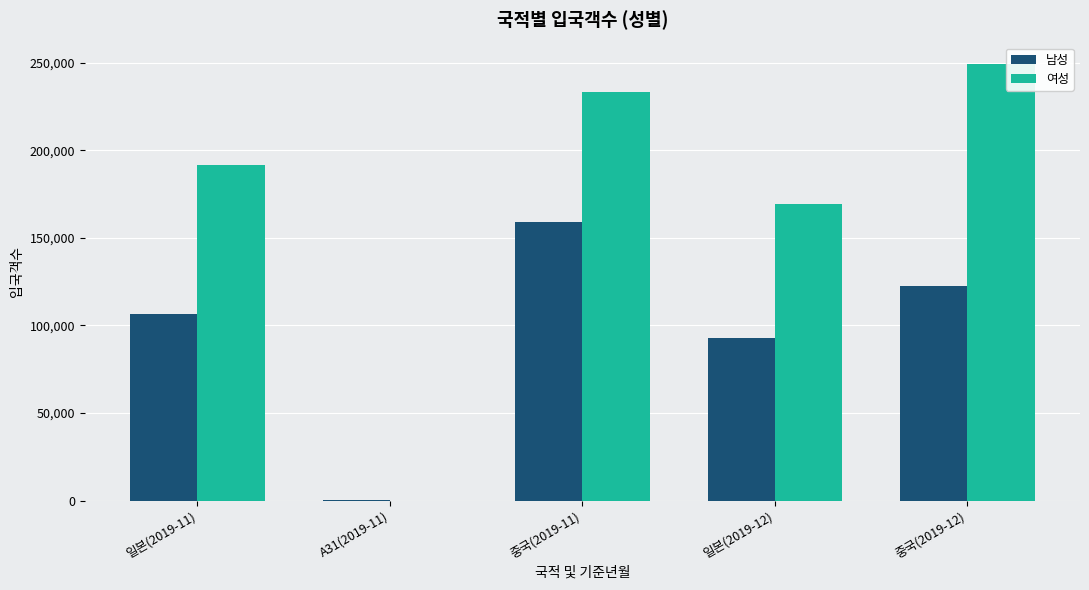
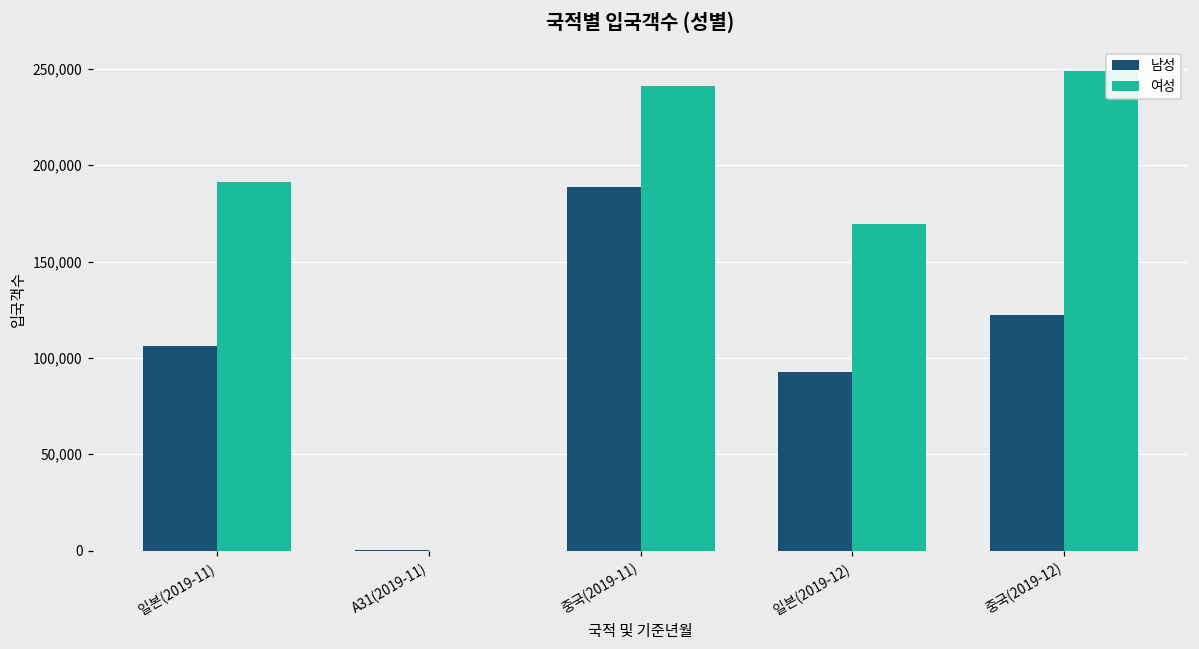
남성, 중국(2019-11): 159,000 -> 189,000
여성, 중국(2019-11): 233,000 -> 241,000
